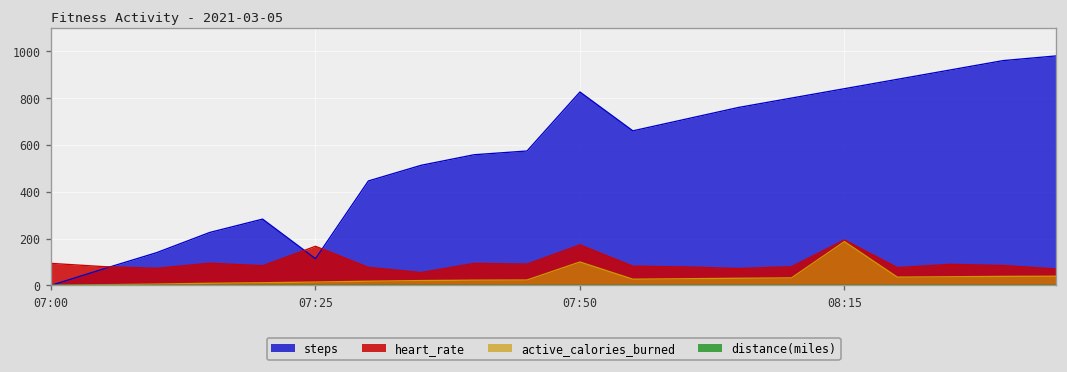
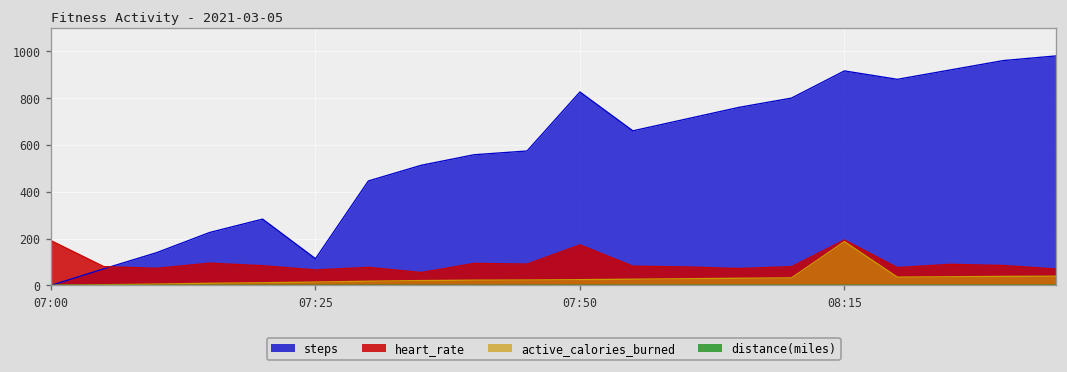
heart_rate, 07:00: 90 -> 190
heart_rate, 07:25: 170 -> 70
active_calories_burned, 07:50: 100 -> 20
steps, 08:15: 840 -> 920
